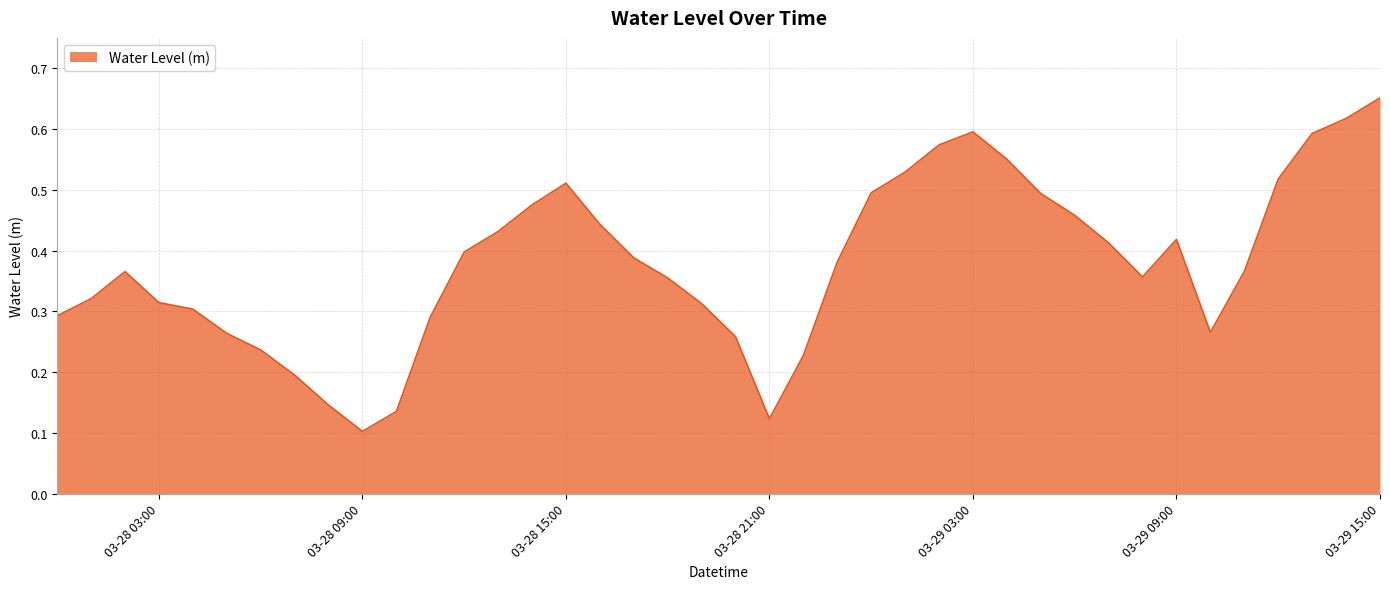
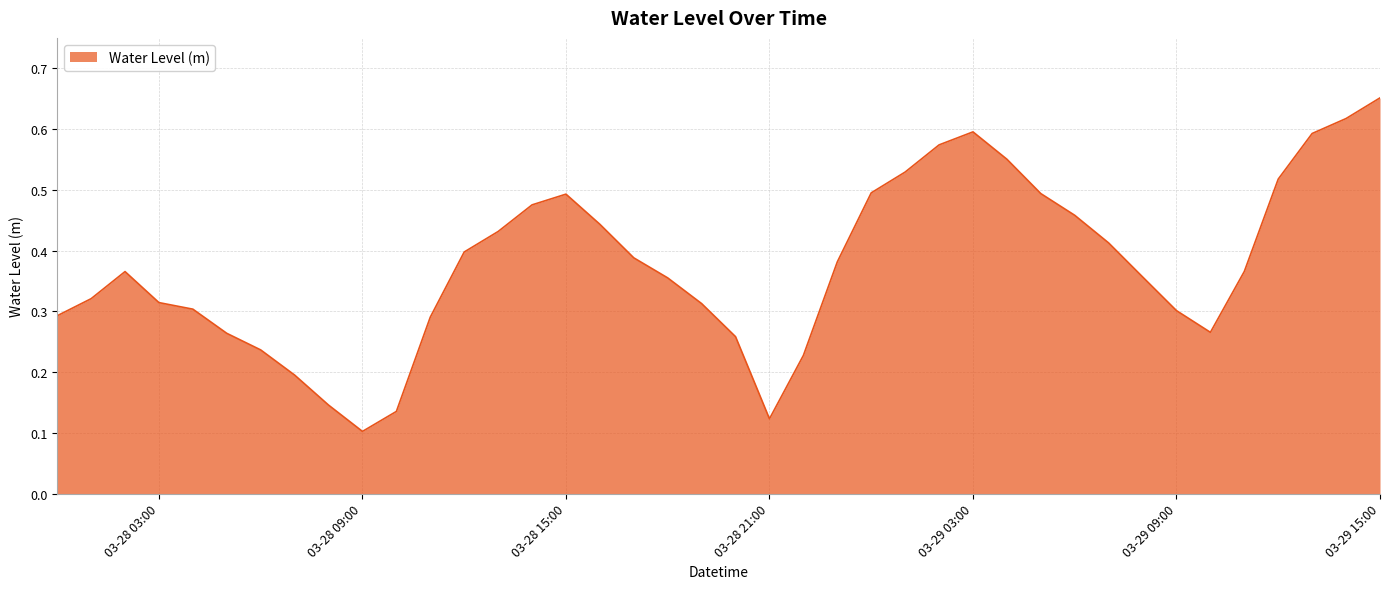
03-28 15:00: 0.51 -> 0.49
03-29 09:00: 0.42 -> 0.30
